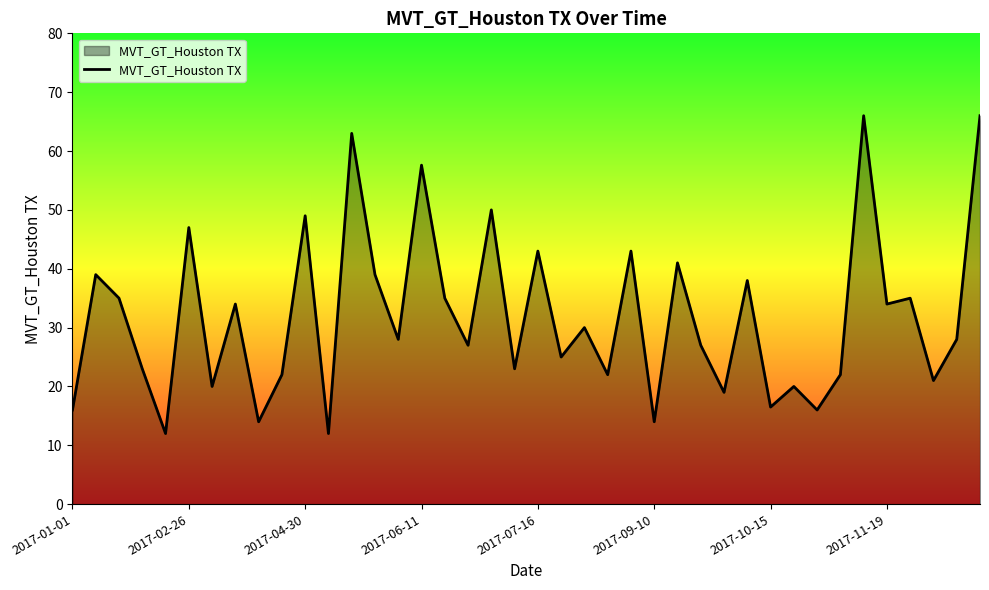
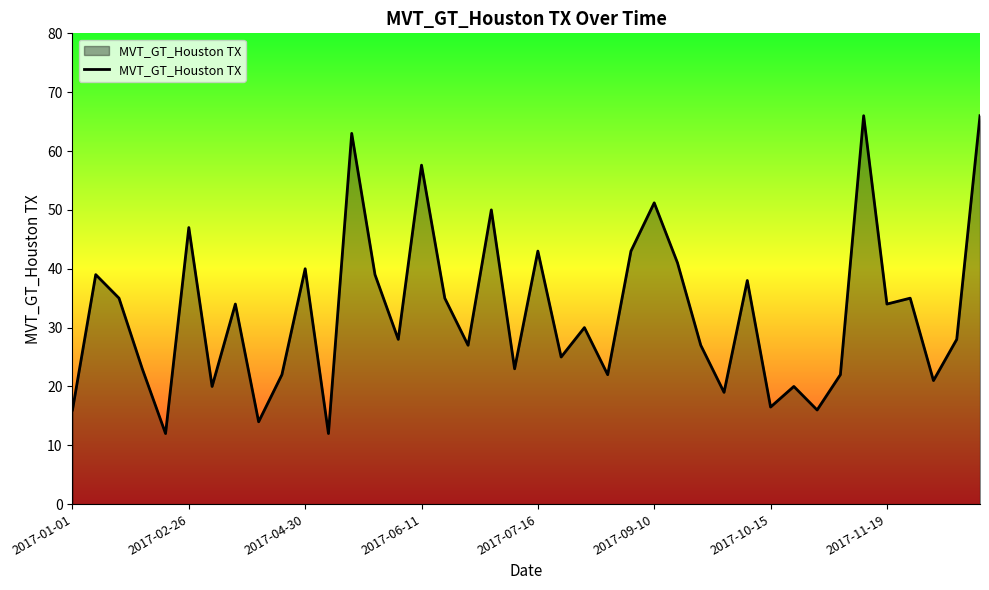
2017-04-30: 49 -> 40
2017-09-10: 14 -> 51
